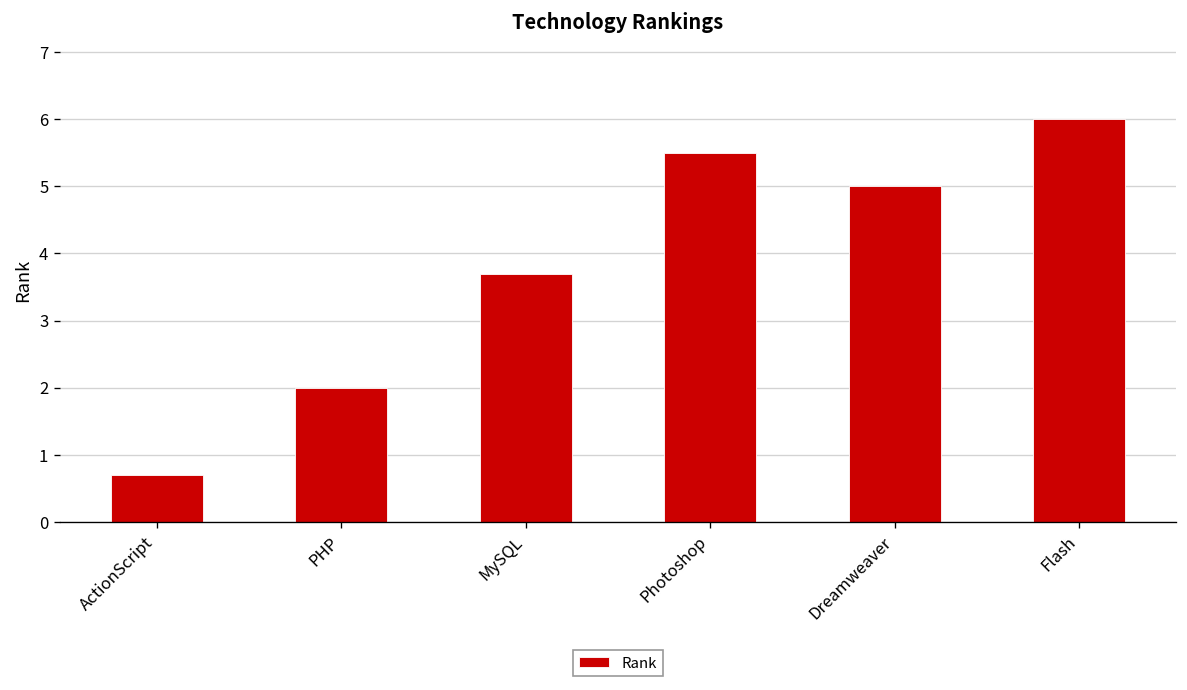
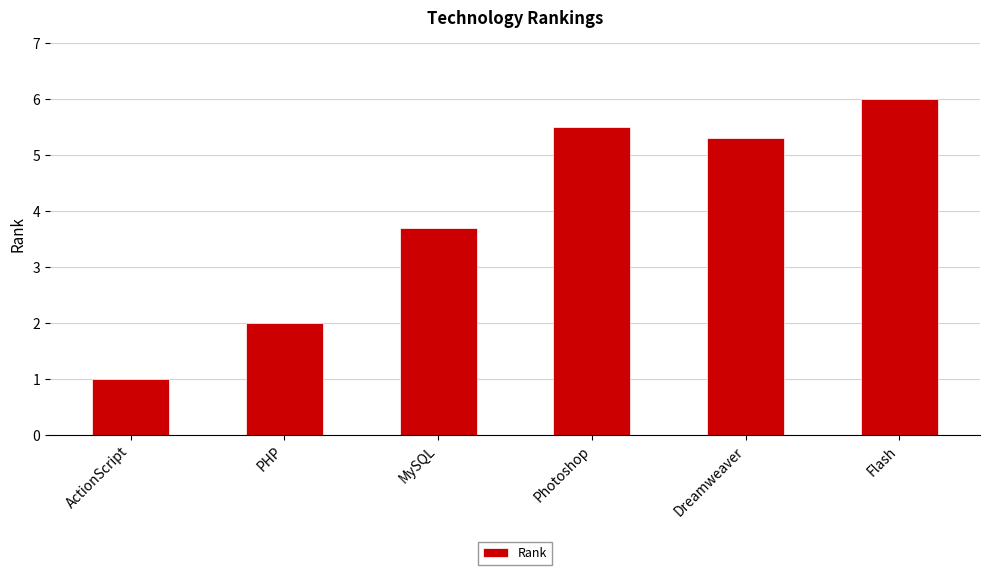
ActionScript: 0.7 -> 1.0
Dreamweaver: 5.0 -> 5.3
